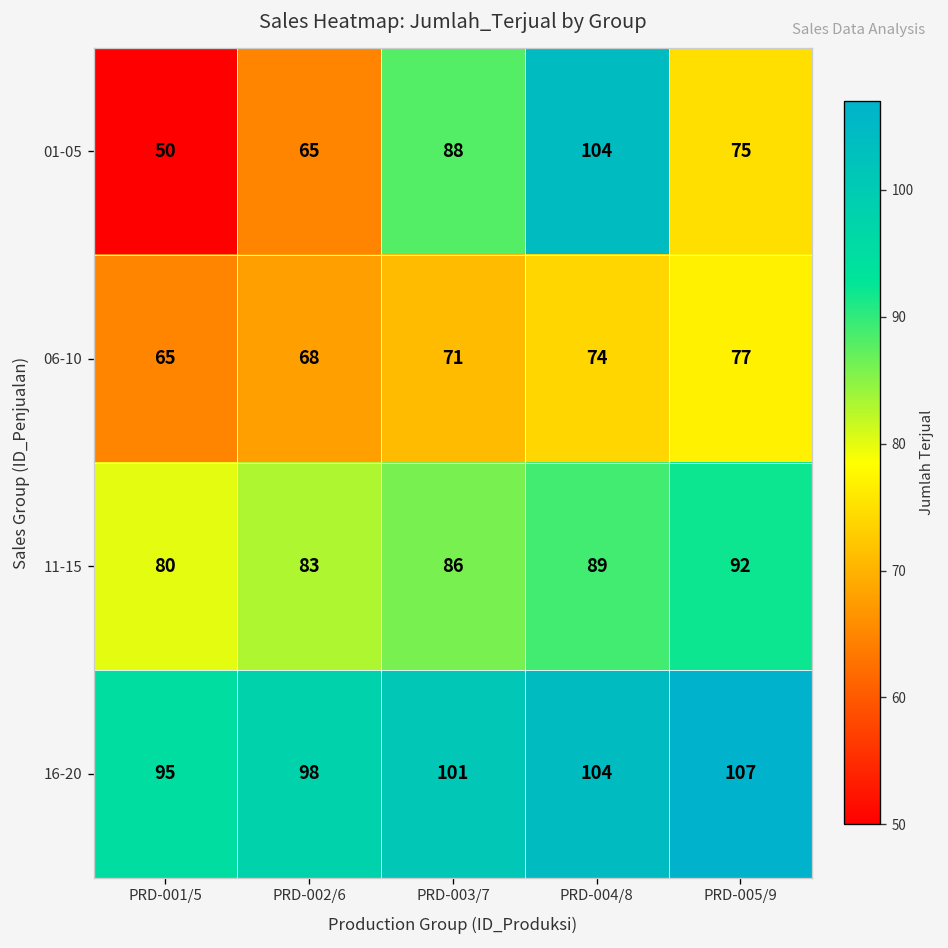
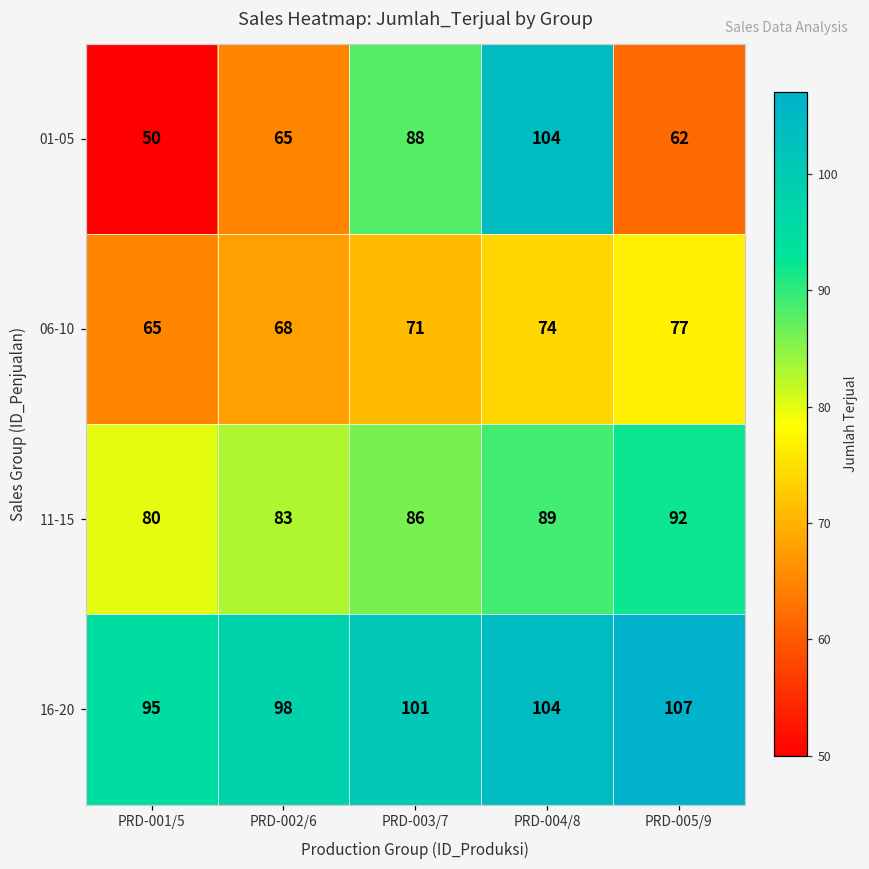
01-05, PRD-005/9: 75 -> 62
